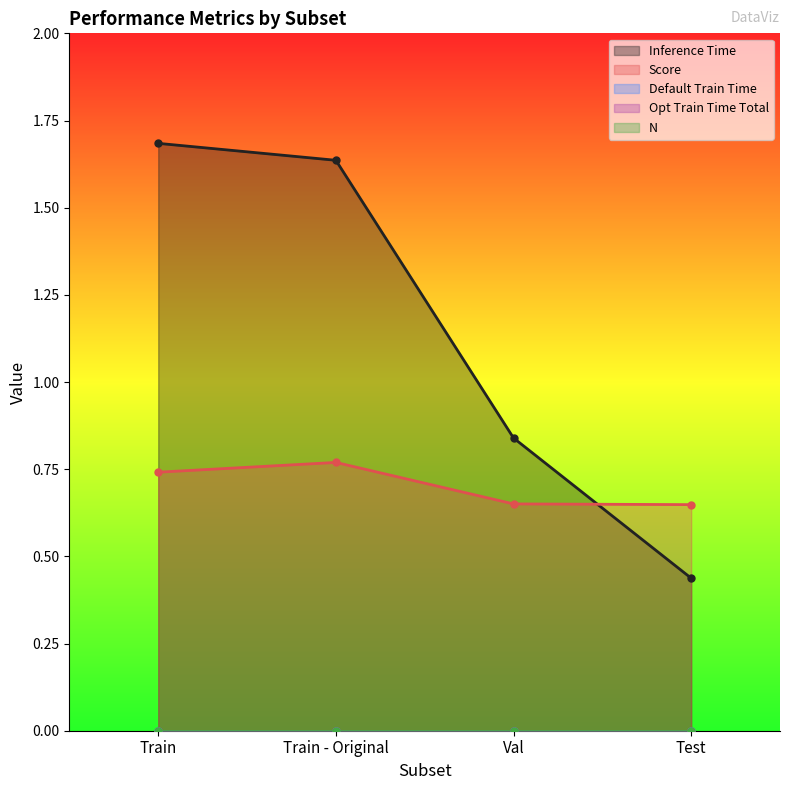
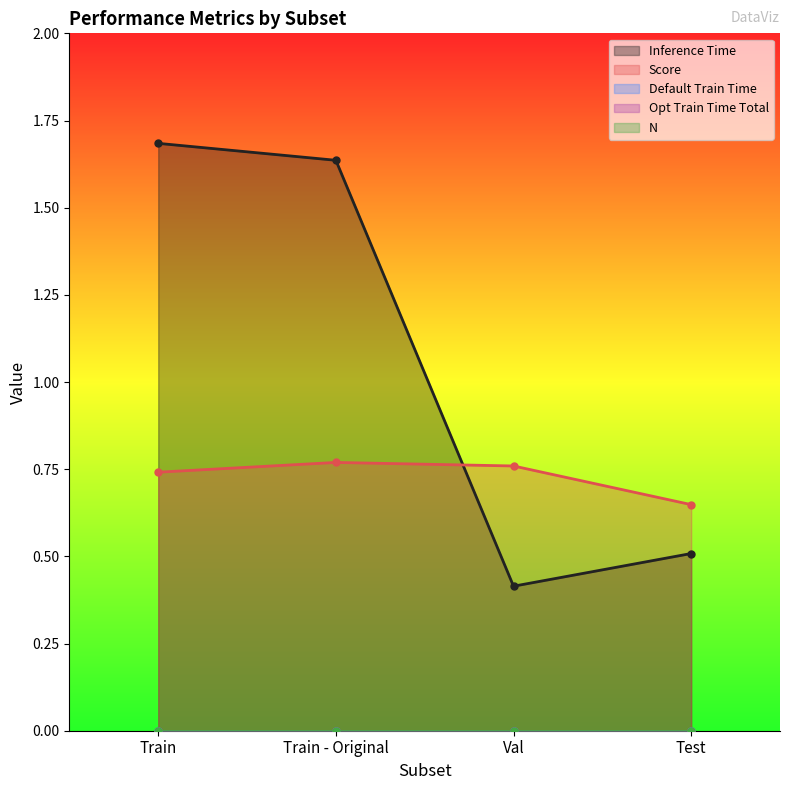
Inference Time, Val: 0.84 -> 0.41
Score, Val: 0.65 -> 0.76
Inference Time, Test: 0.44 -> 0.51
